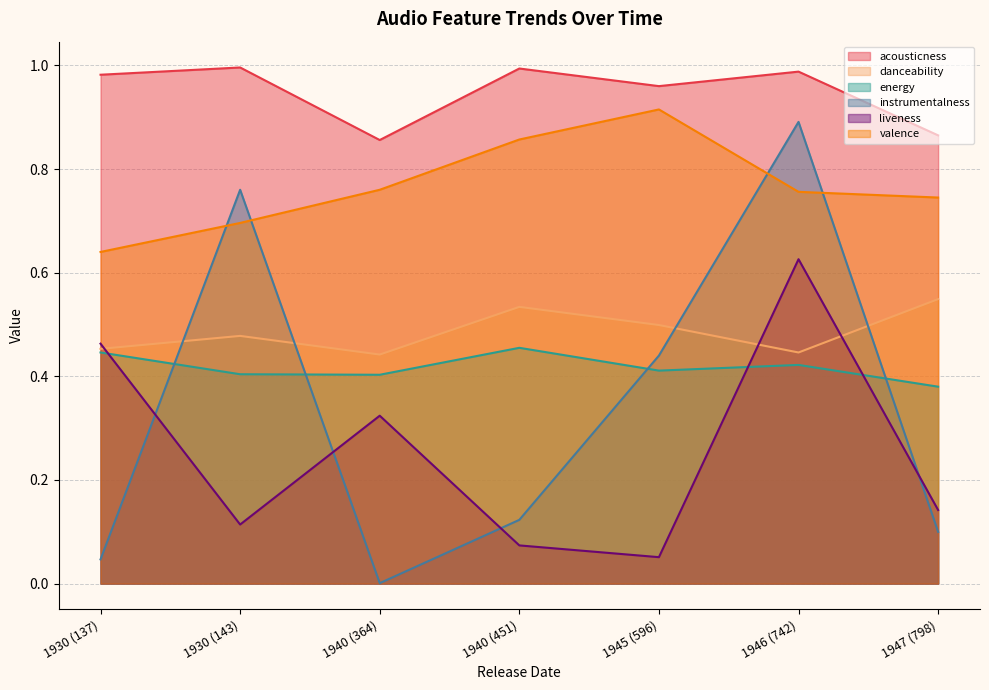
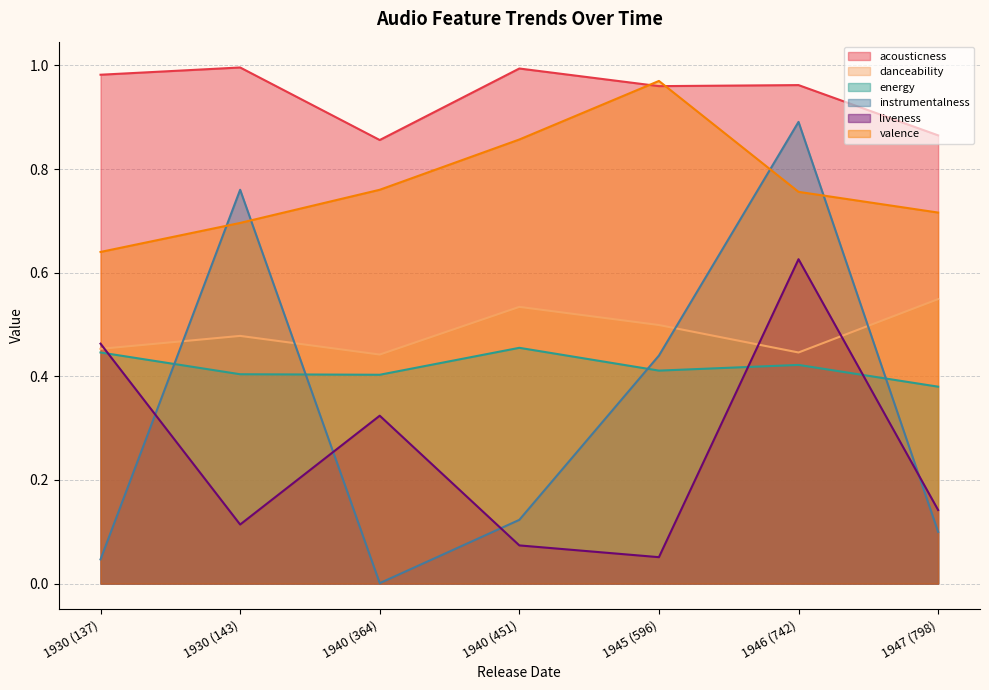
valence, 1945 (596): 0.92 -> 0.97
acousticness, 1946 (742): 0.99 -> 0.96
valence, 1947 (798): 0.75 -> 0.72
